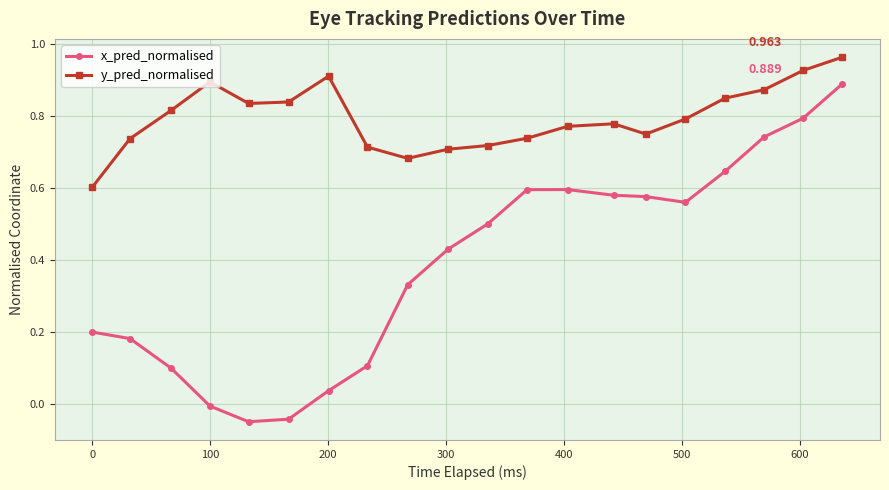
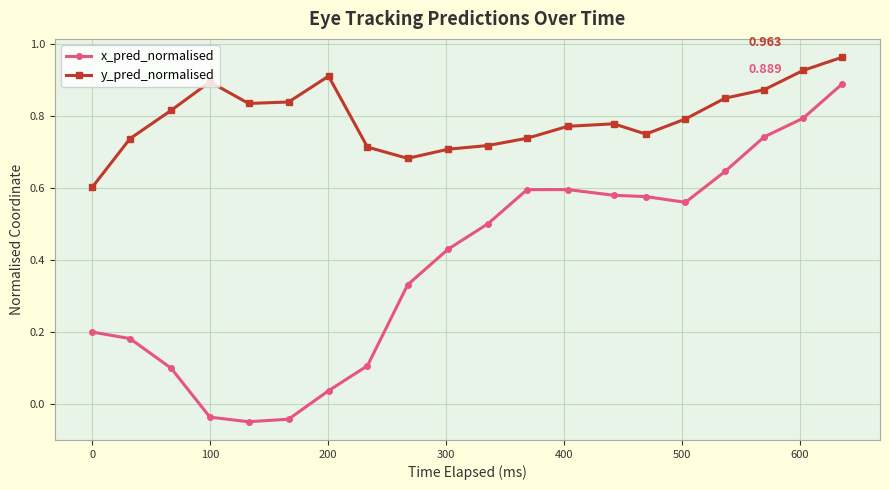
x_pred_normalised, 100: -0.01 -> -0.04
